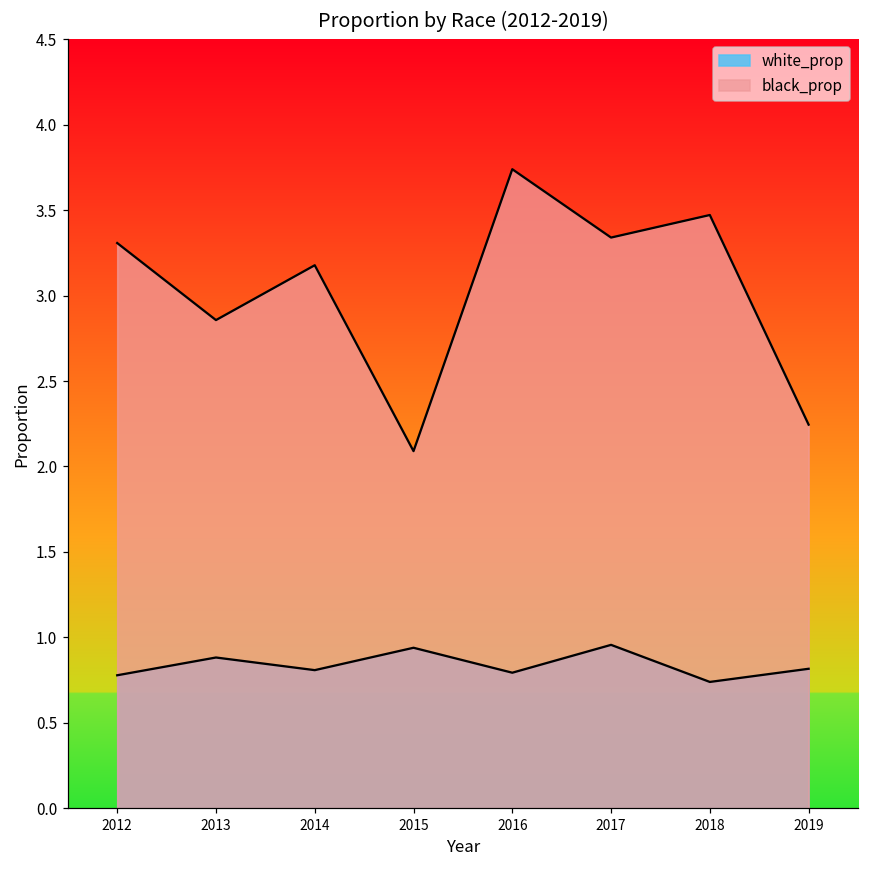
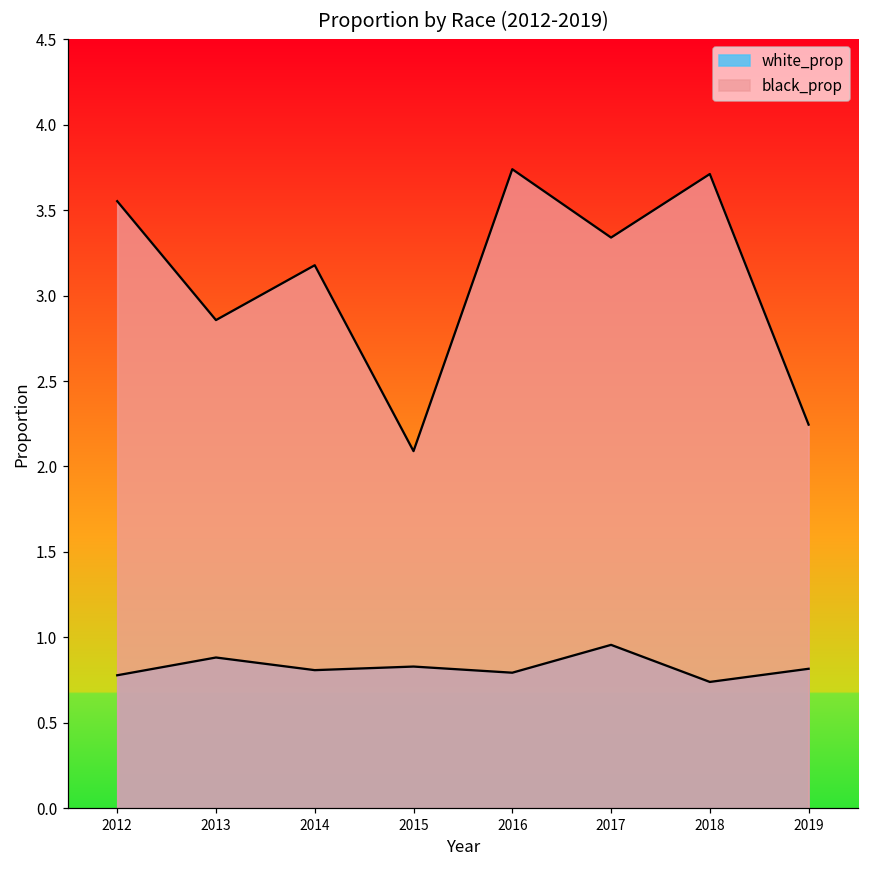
black_prop, 2012: 3.31 -> 3.55
white_prop, 2015: 0.94 -> 0.83
black_prop, 2018: 3.47 -> 3.71
